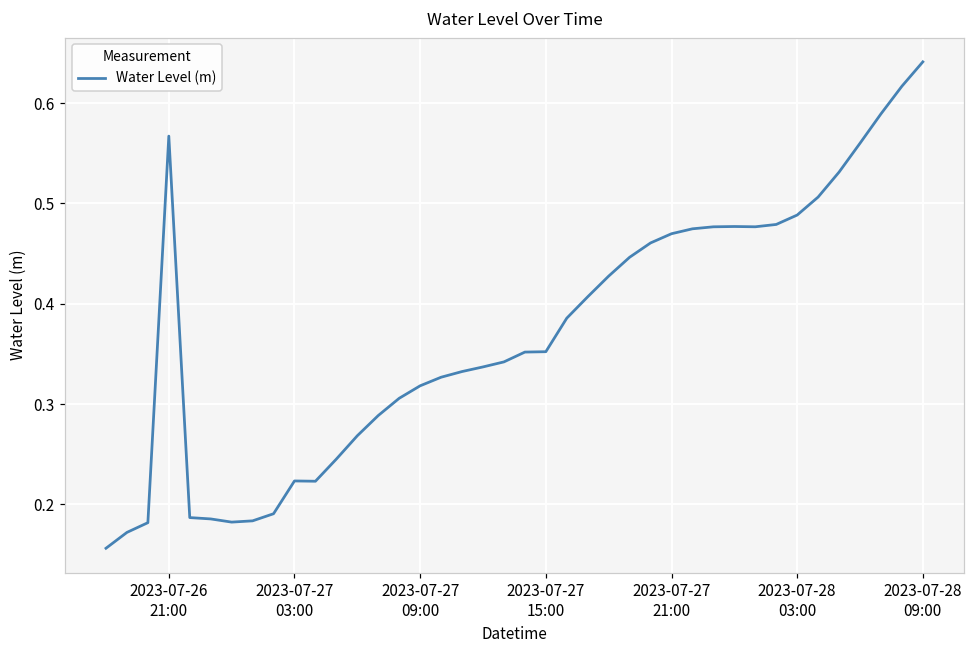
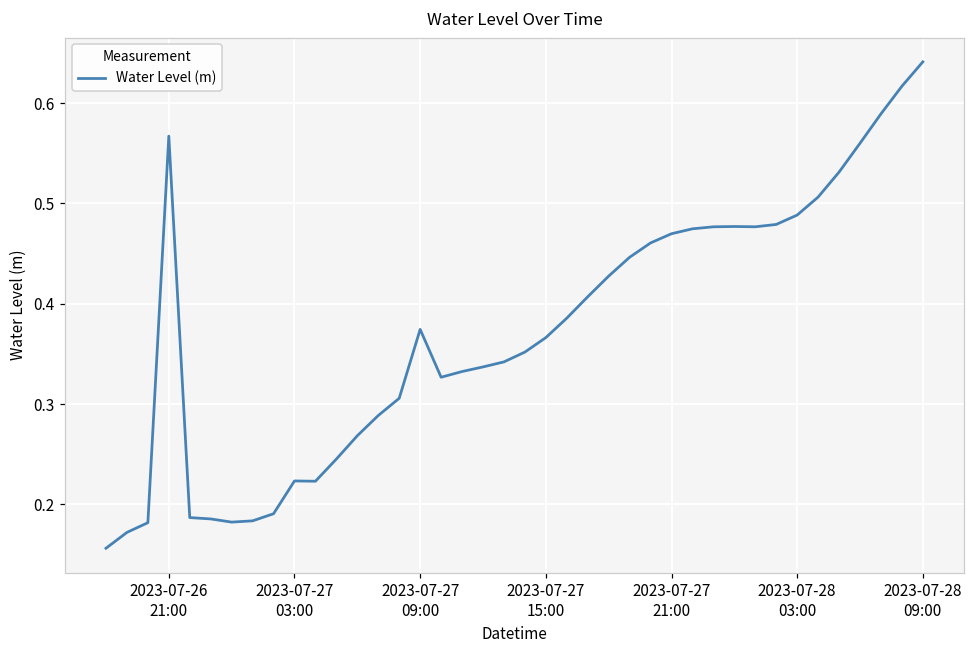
2023-07-27 09:00: 0.32 -> 0.37
2023-07-27 15:00: 0.35 -> 0.37
